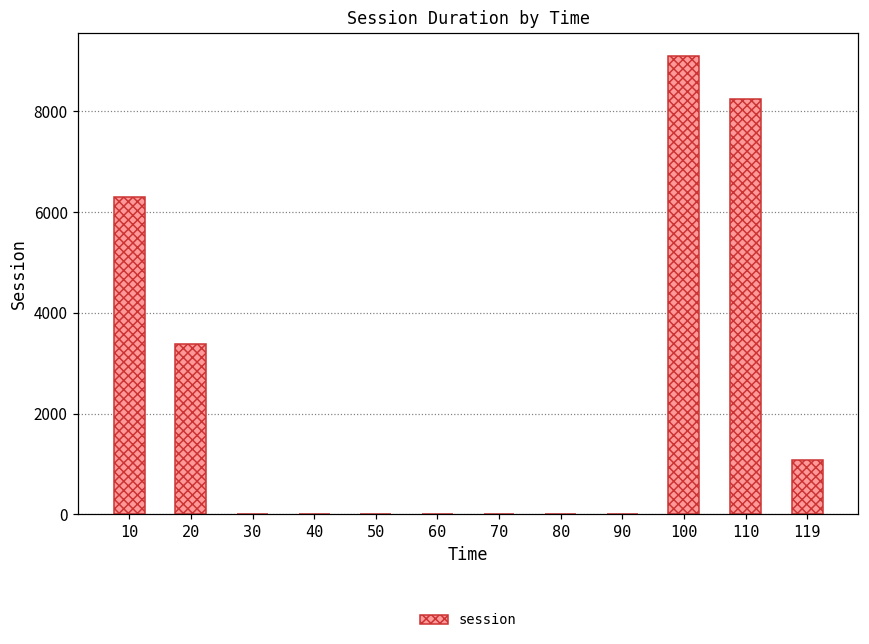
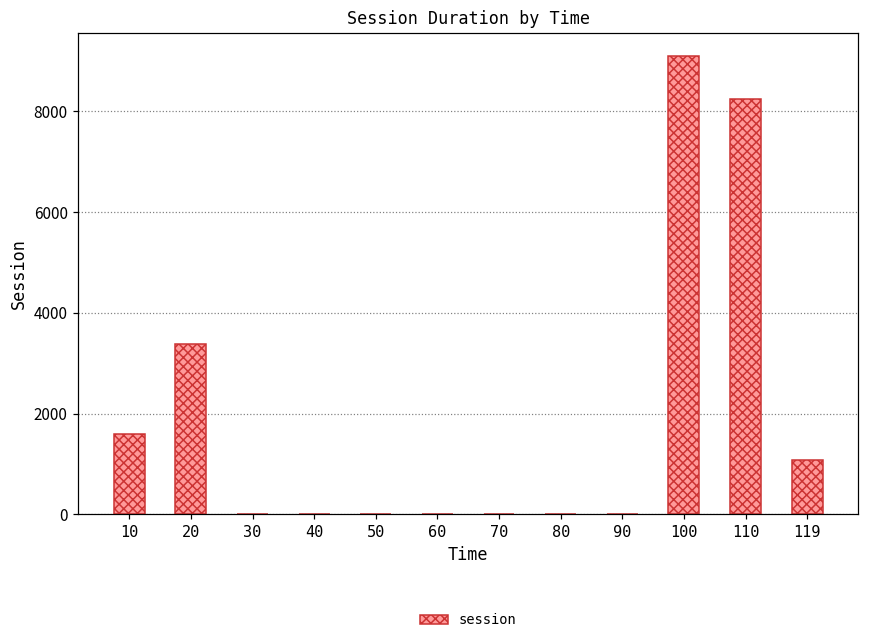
10: 6300 -> 1600
